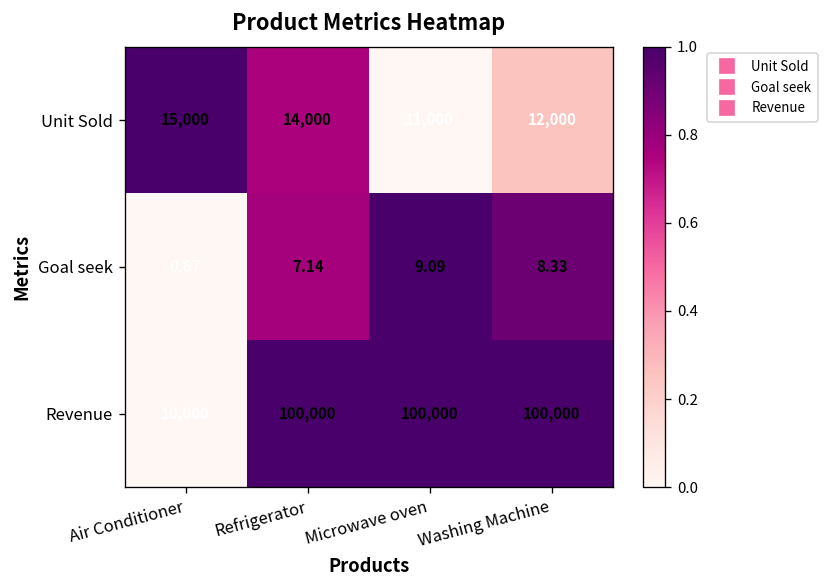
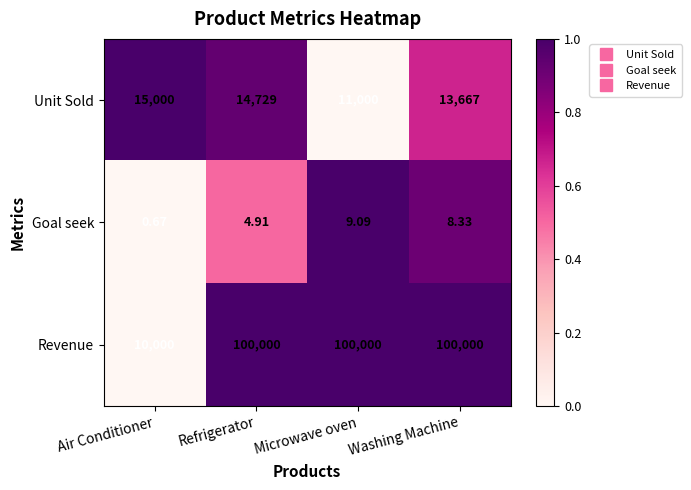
Unit Sold, Refrigerator: 14,000 -> 14,729
Unit Sold, Washing Machine: 12,000 -> 13,667
Goal seek, Refrigerator: 7.14 -> 4.91
